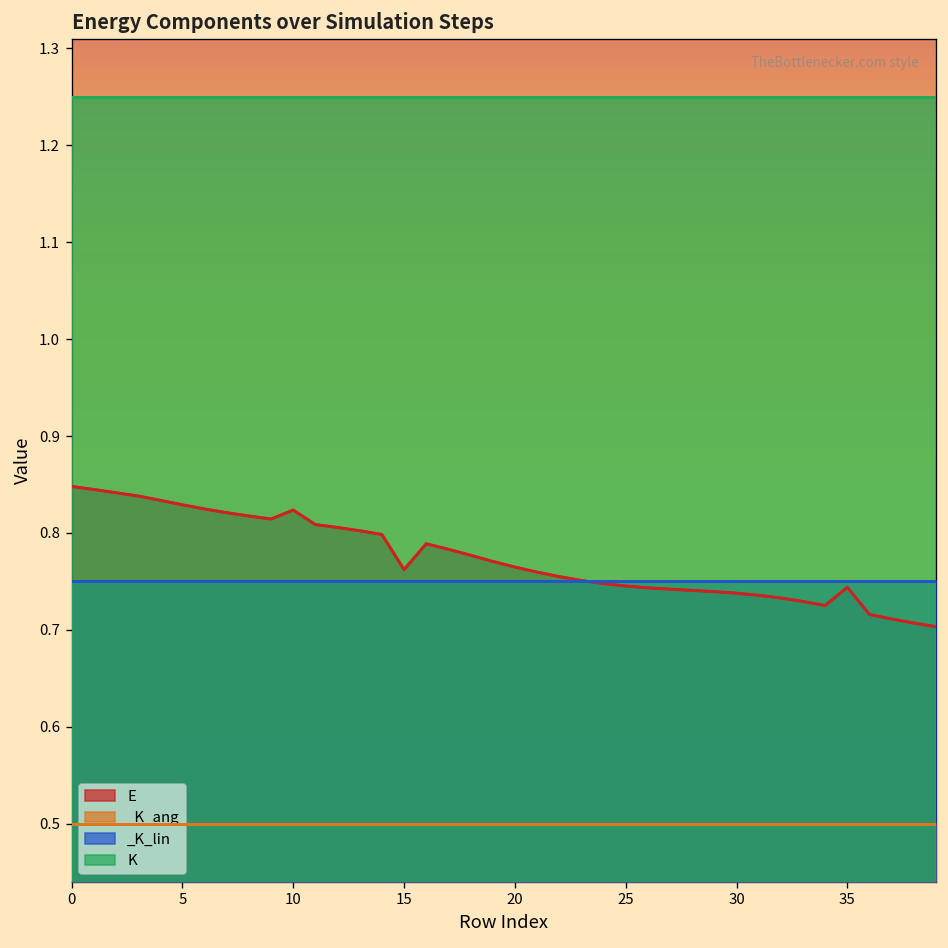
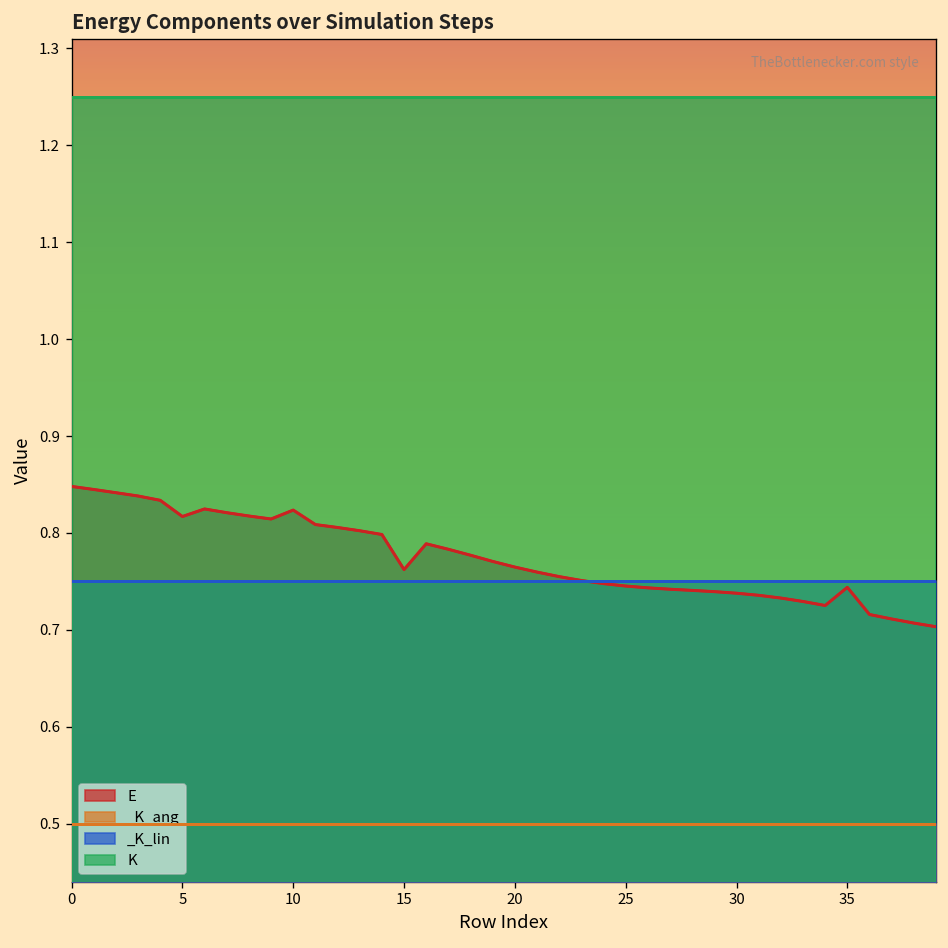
E, 5: 0.83 -> 0.82
